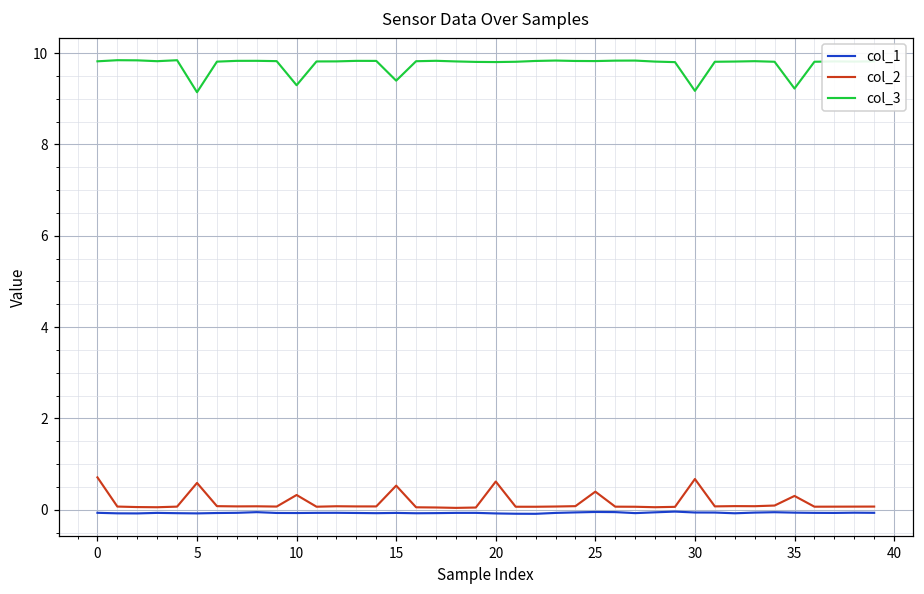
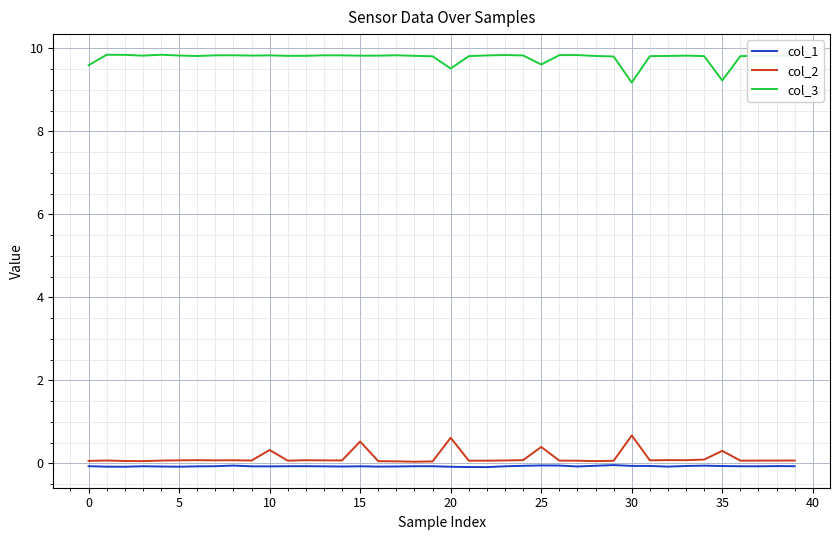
col_2, 0: 0.7 -> 0.1
col_3, 0: 9.8 -> 9.6
col_2, 5: 0.6 -> 0.1
col_3, 5: 9.1 -> 9.8
col_3, 10: 9.3 -> 9.8
col_3, 15: 9.4 -> 9.8
col_3, 20: 9.8 -> 9.5
col_3, 25: 9.8 -> 9.6
